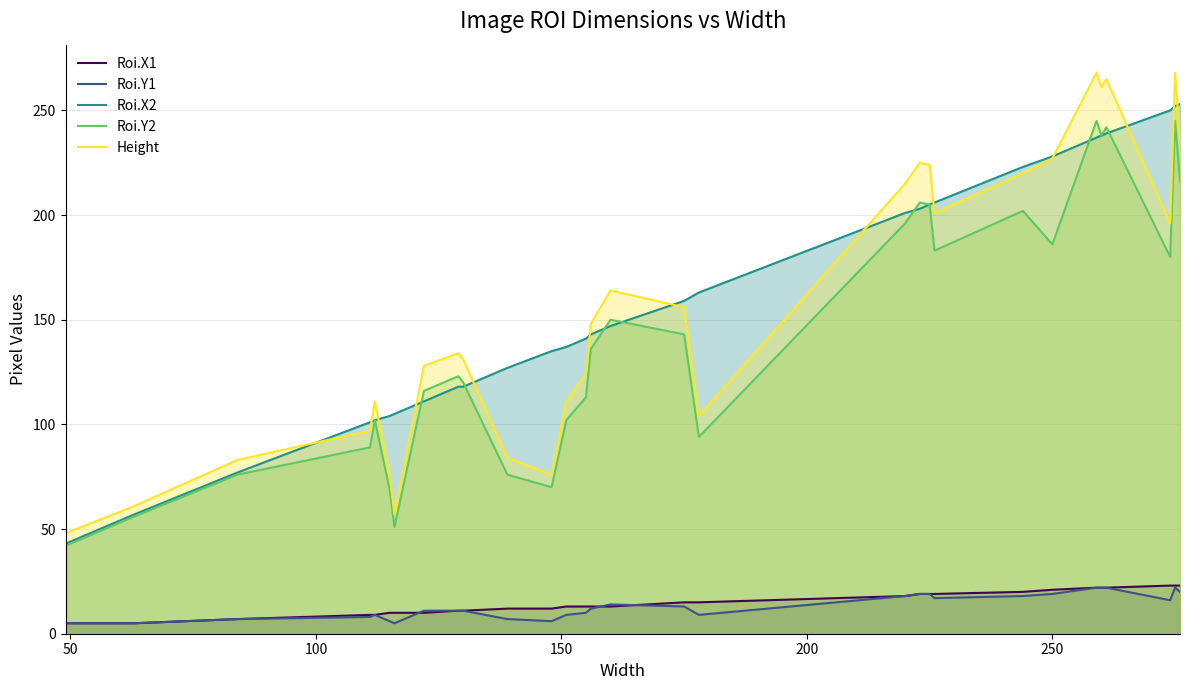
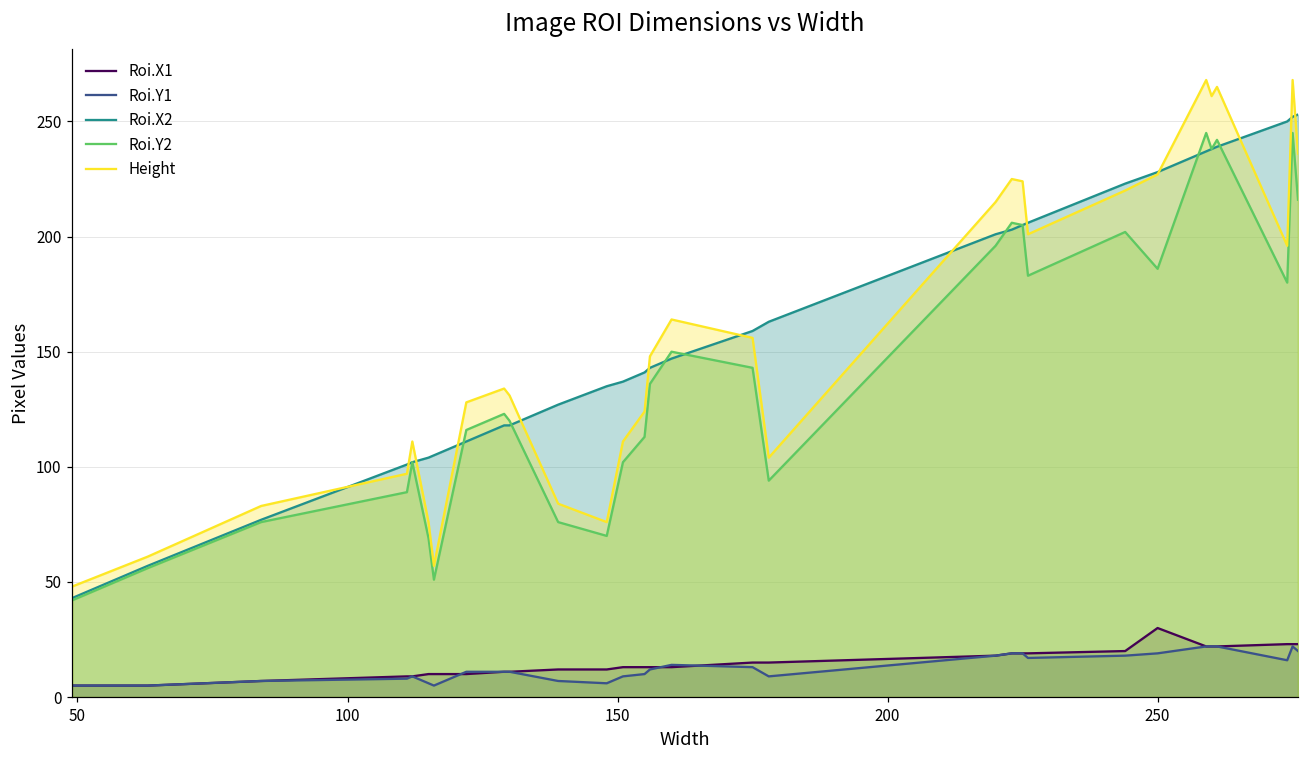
Roi.X1, 250: 21 -> 30
